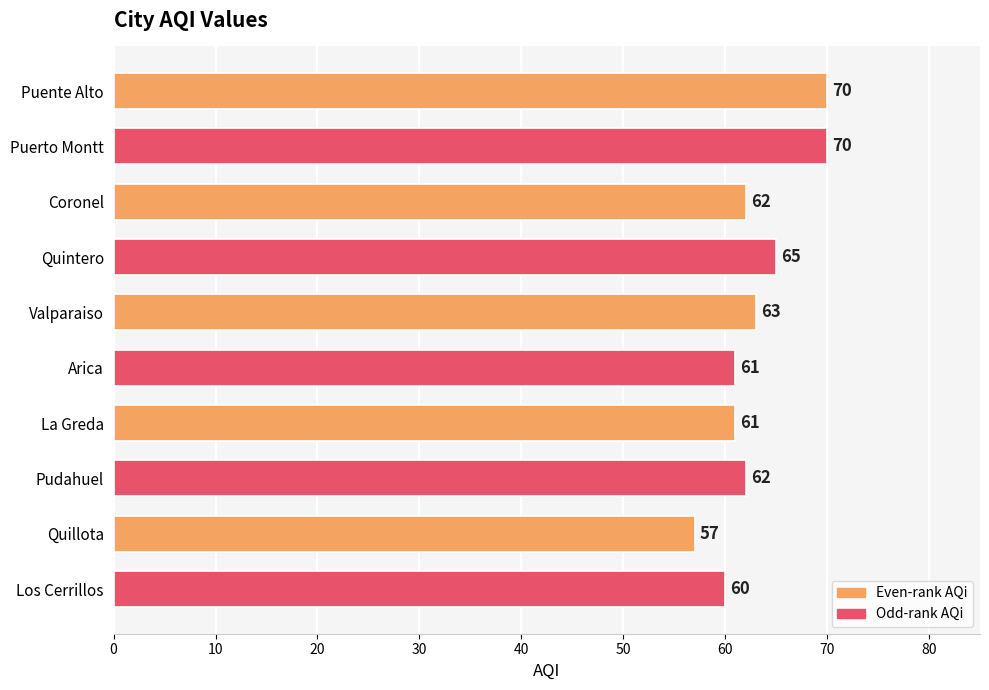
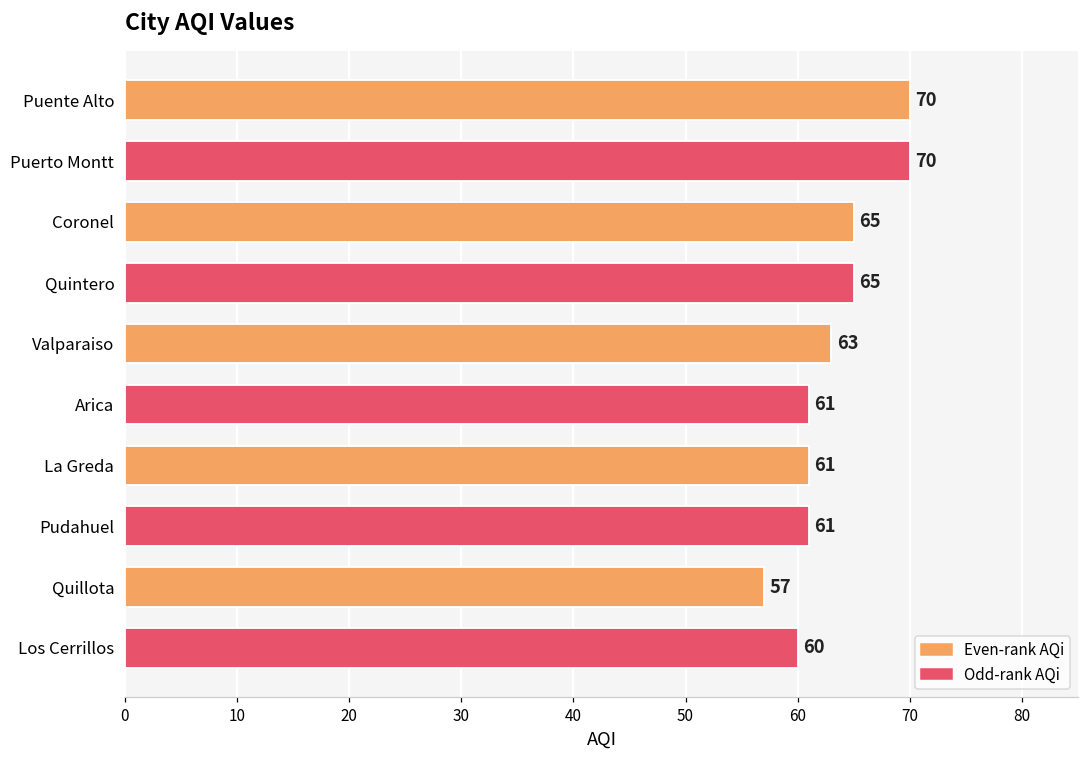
Coronel: 62 -> 65
Pudahuel: 62 -> 61
